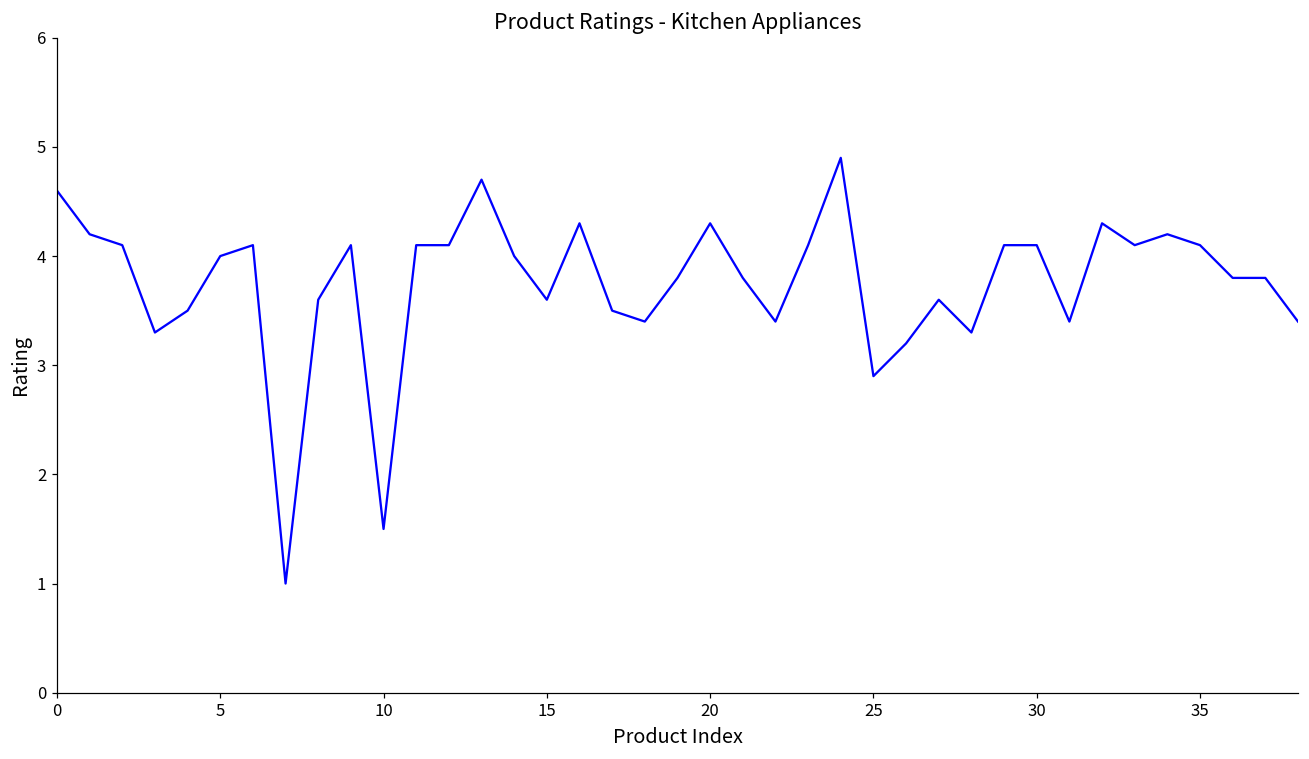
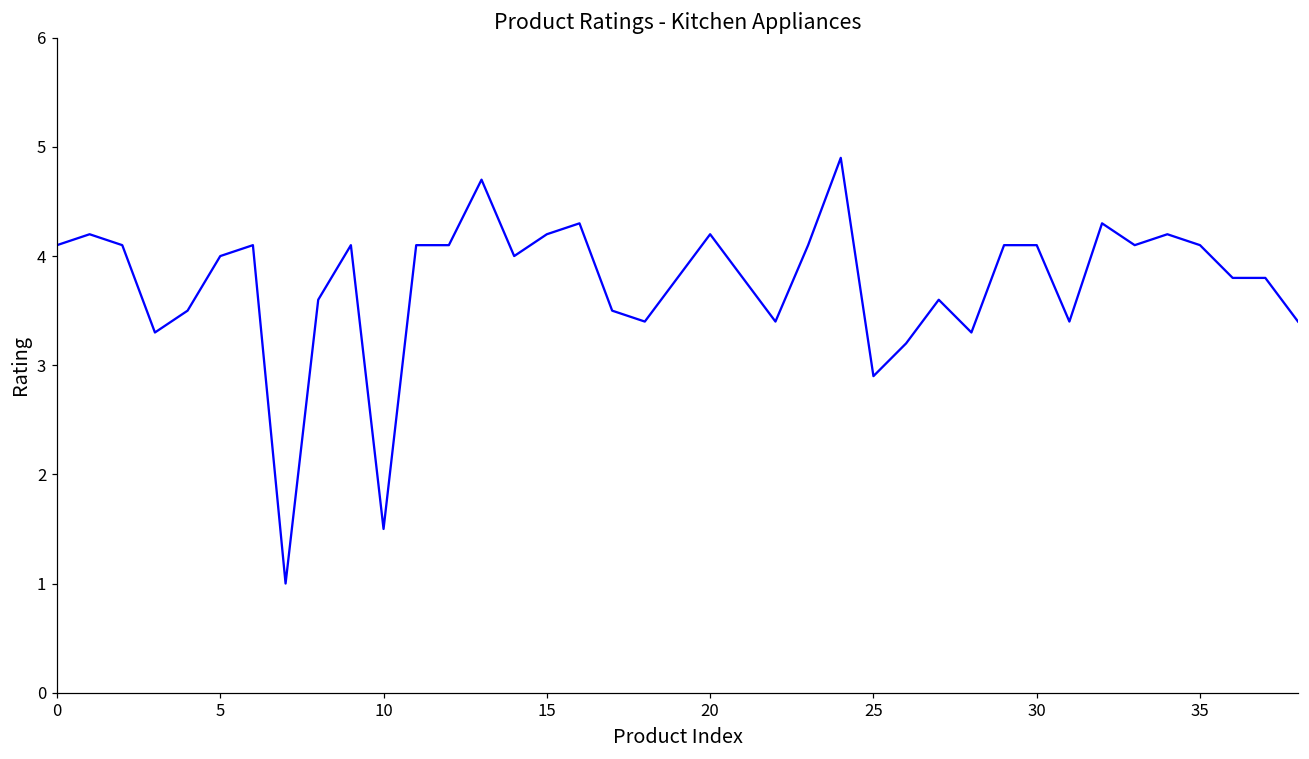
0: 4.6 -> 4.1
15: 3.6 -> 4.2
20: 4.3 -> 4.2
